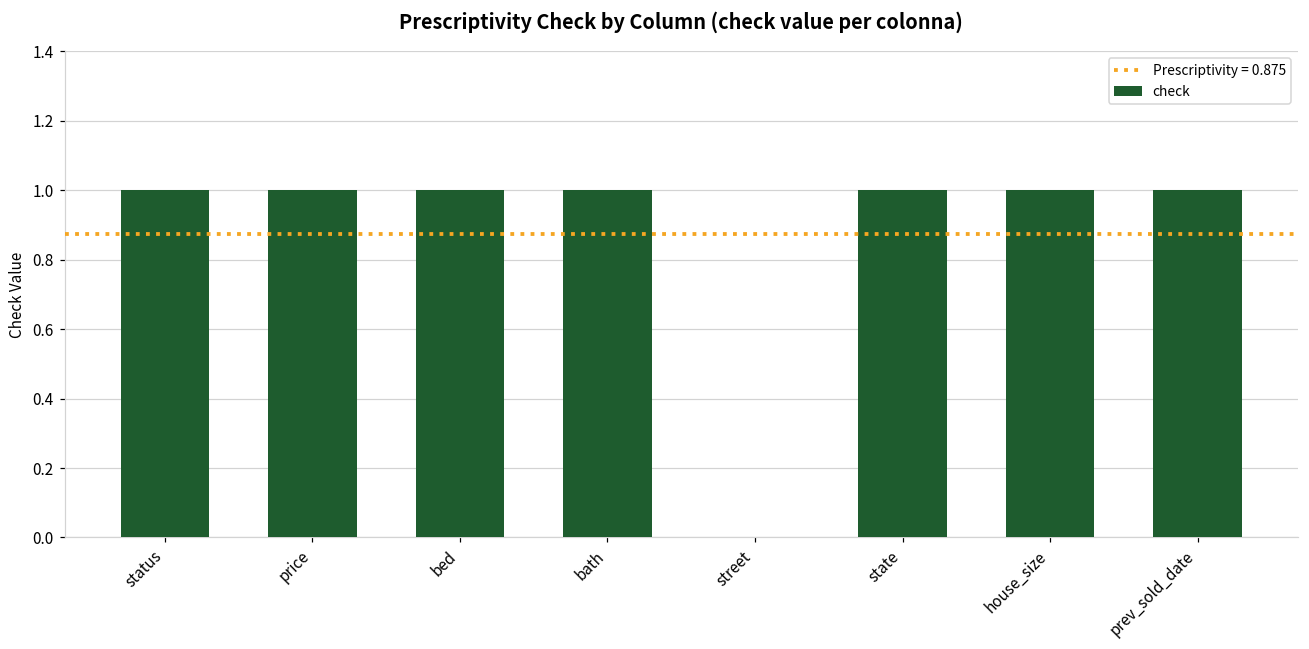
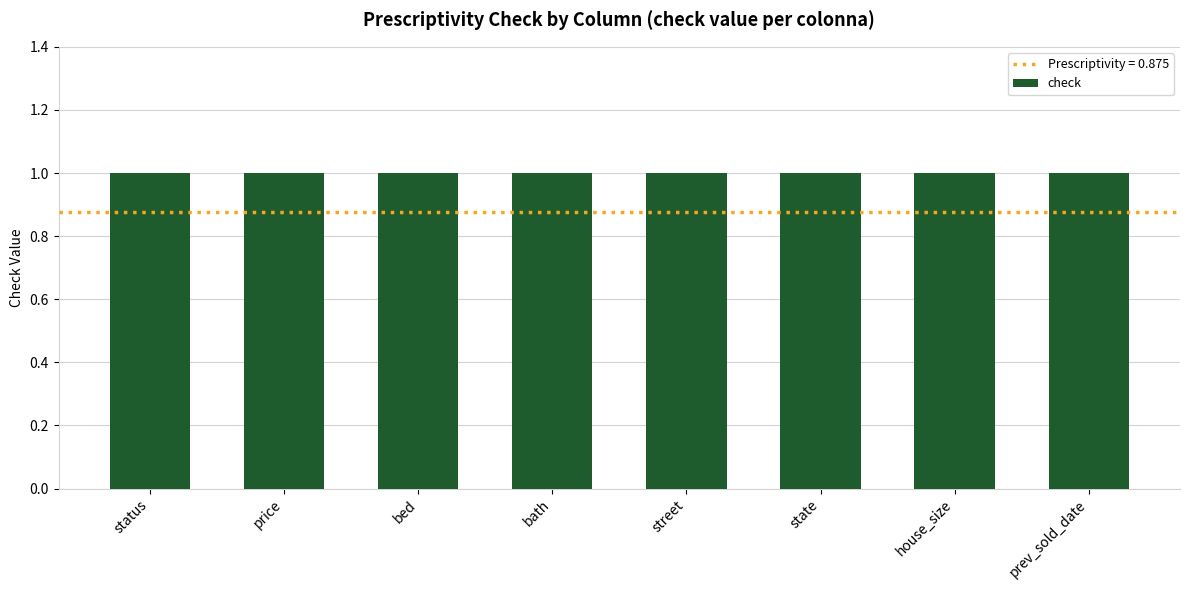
street: 0 -> 1
